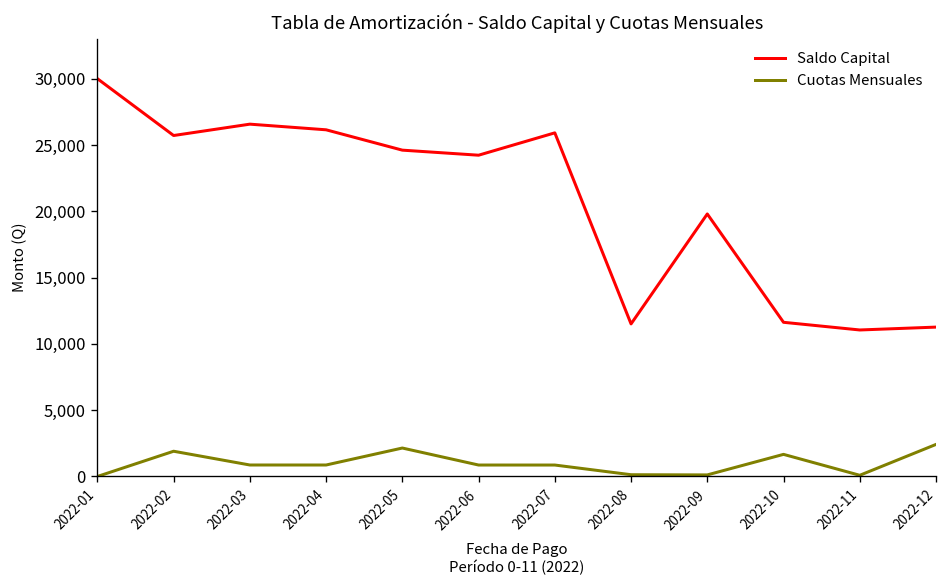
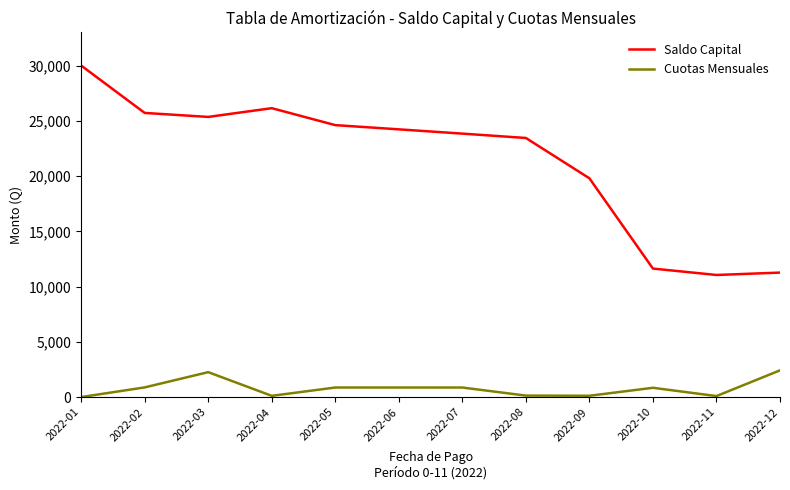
Cuotas Mensuales, 2022-02: 1,900 -> 900
Saldo Capital, 2022-03: 26,600 -> 25,400
Cuotas Mensuales, 2022-03: 900 -> 2,300
Cuotas Mensuales, 2022-04: 900 -> 100
Cuotas Mensuales, 2022-05: 2,100 -> 900
Saldo Capital, 2022-07: 25,900 -> 23,800
Saldo Capital, 2022-08: 11,500 -> 23,400
Cuotas Mensuales, 2022-10: 1,700 -> 800
